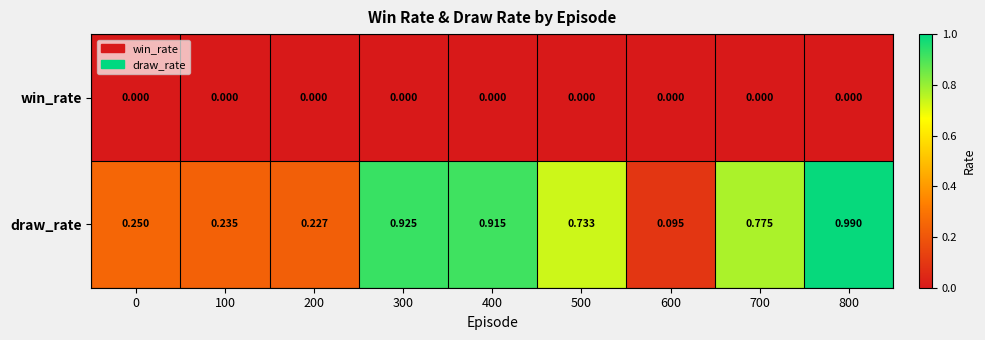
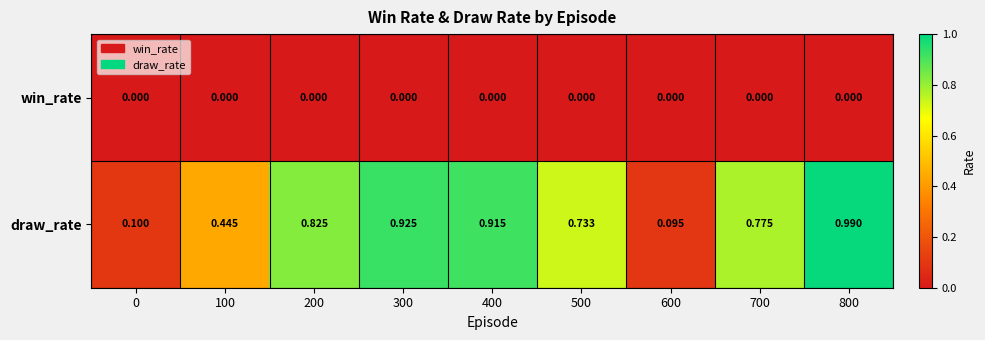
draw_rate, 0: 0.250 -> 0.100
draw_rate, 100: 0.235 -> 0.445
draw_rate, 200: 0.227 -> 0.825
